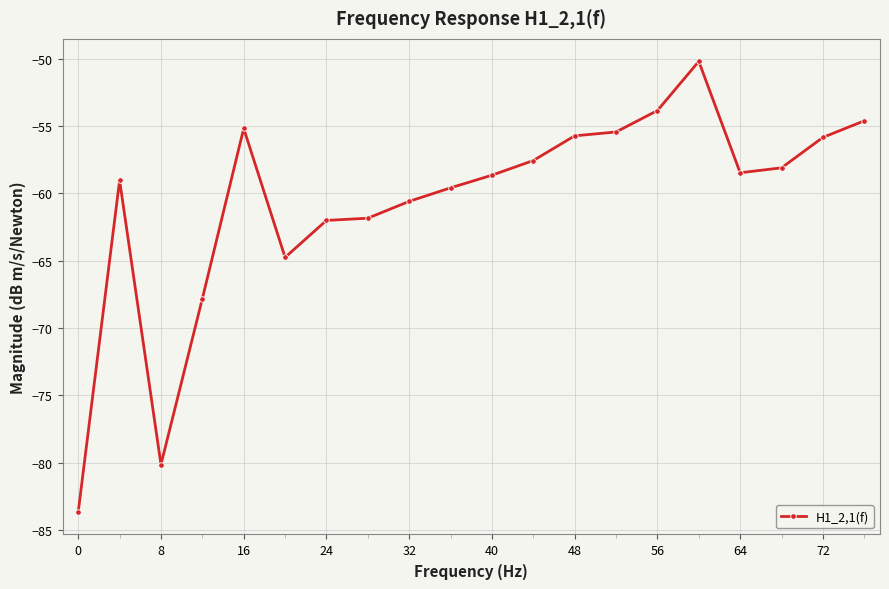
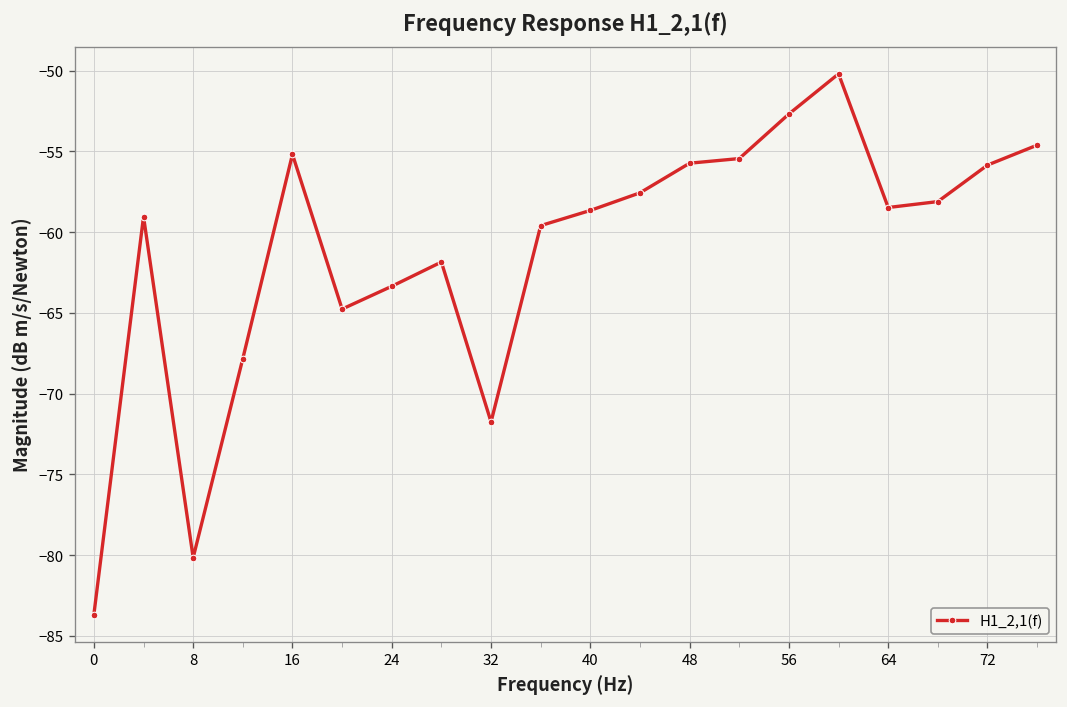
24: -62.0 -> -63.4
32: -60.6 -> -71.7
56: -53.9 -> -52.7
